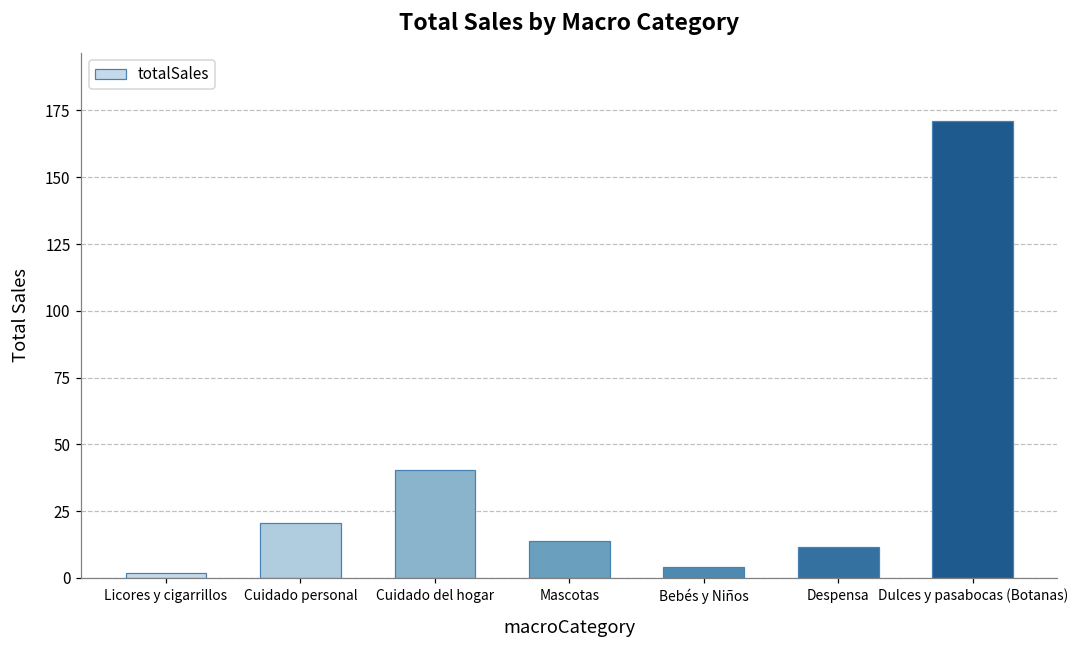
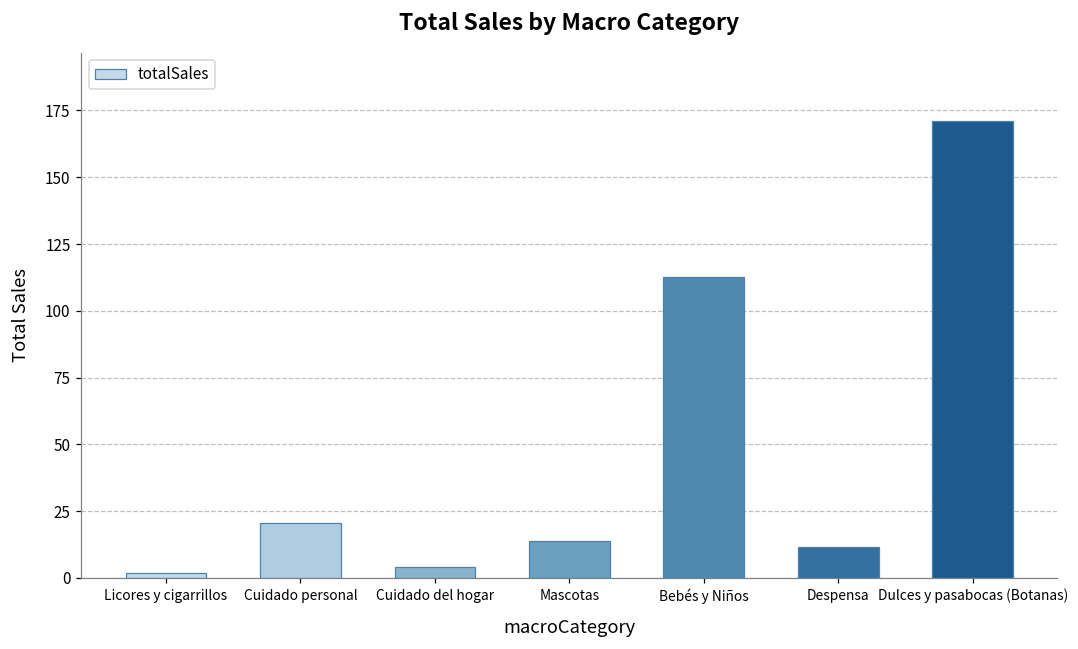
Cuidado del hogar: 40 -> 4
Bebés y Niños: 4 -> 113
